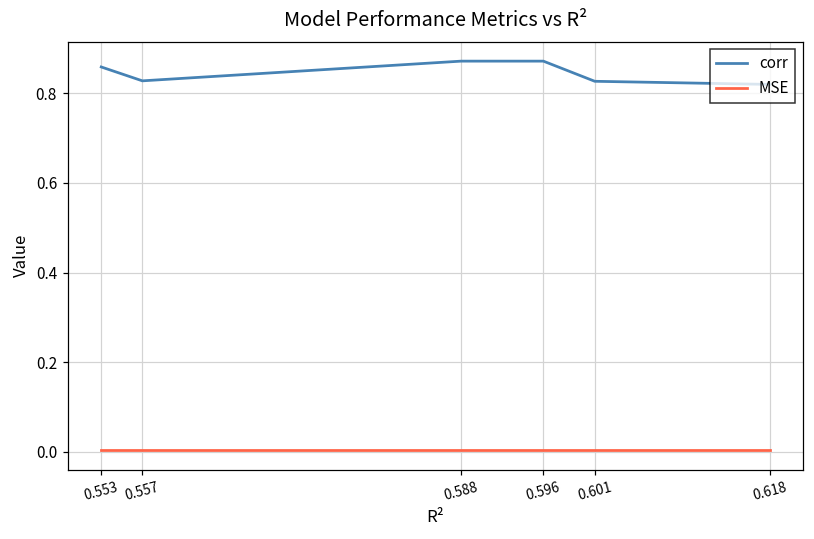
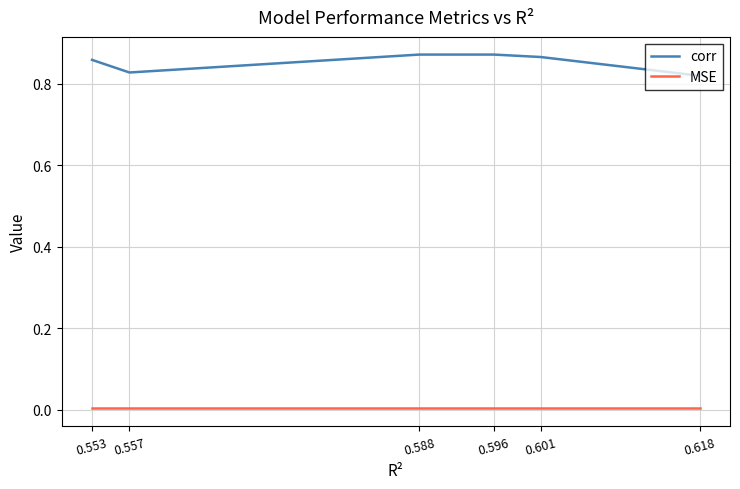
corr, 0.601: 0.83 -> 0.87
